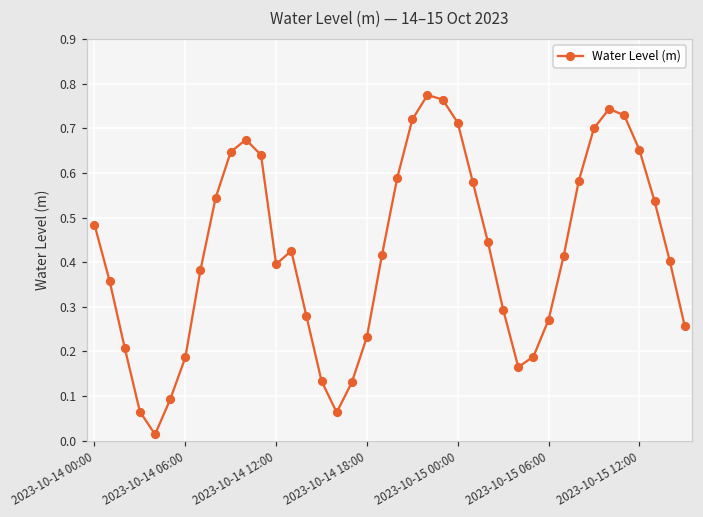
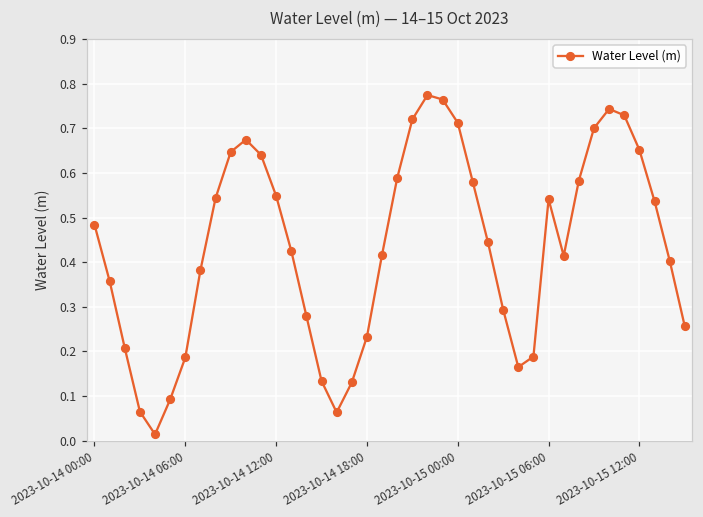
2023-10-14 12:00: 0.40 -> 0.55
2023-10-15 06:00: 0.27 -> 0.54
